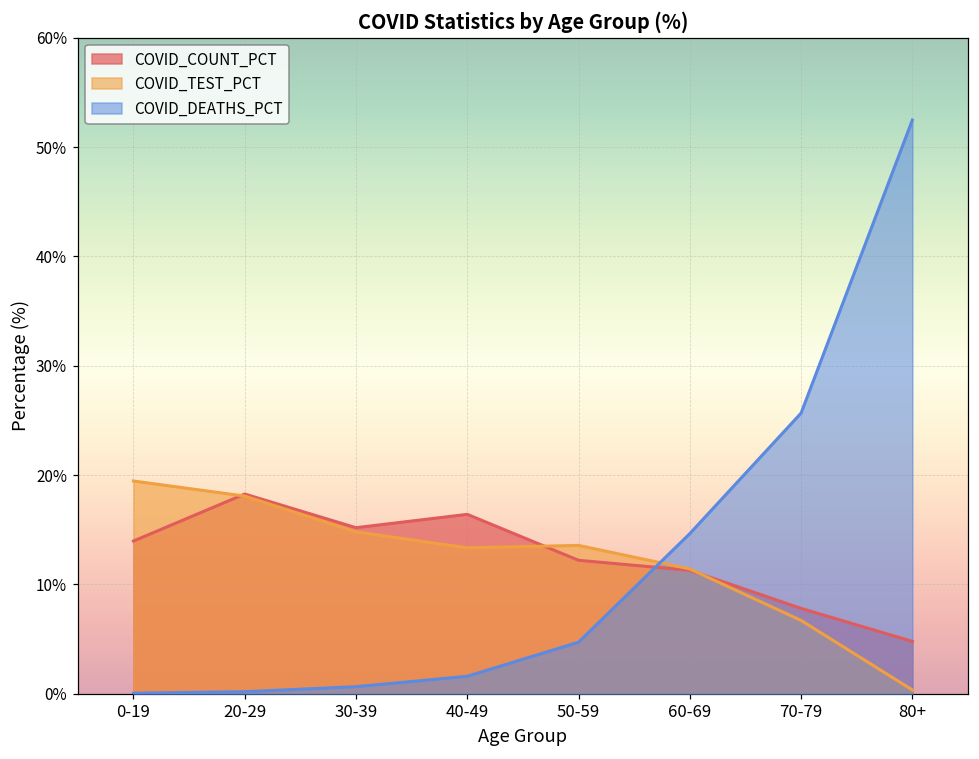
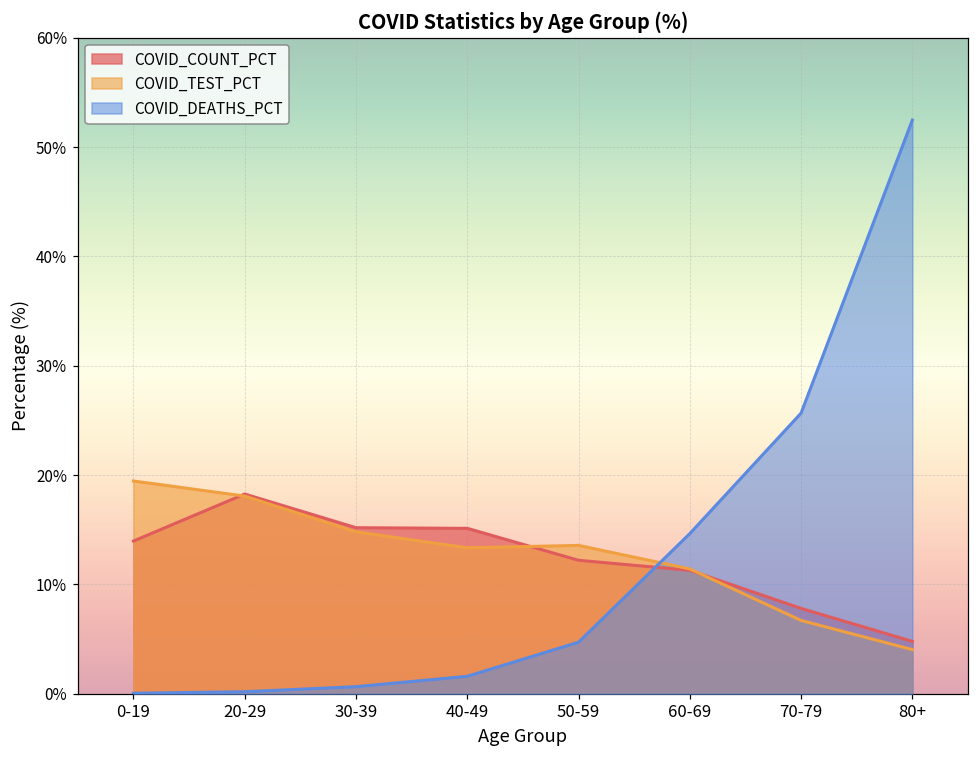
COVID_COUNT_PCT, 40-49: 16% -> 15%
COVID_TEST_PCT, 80+: 0% -> 4%
